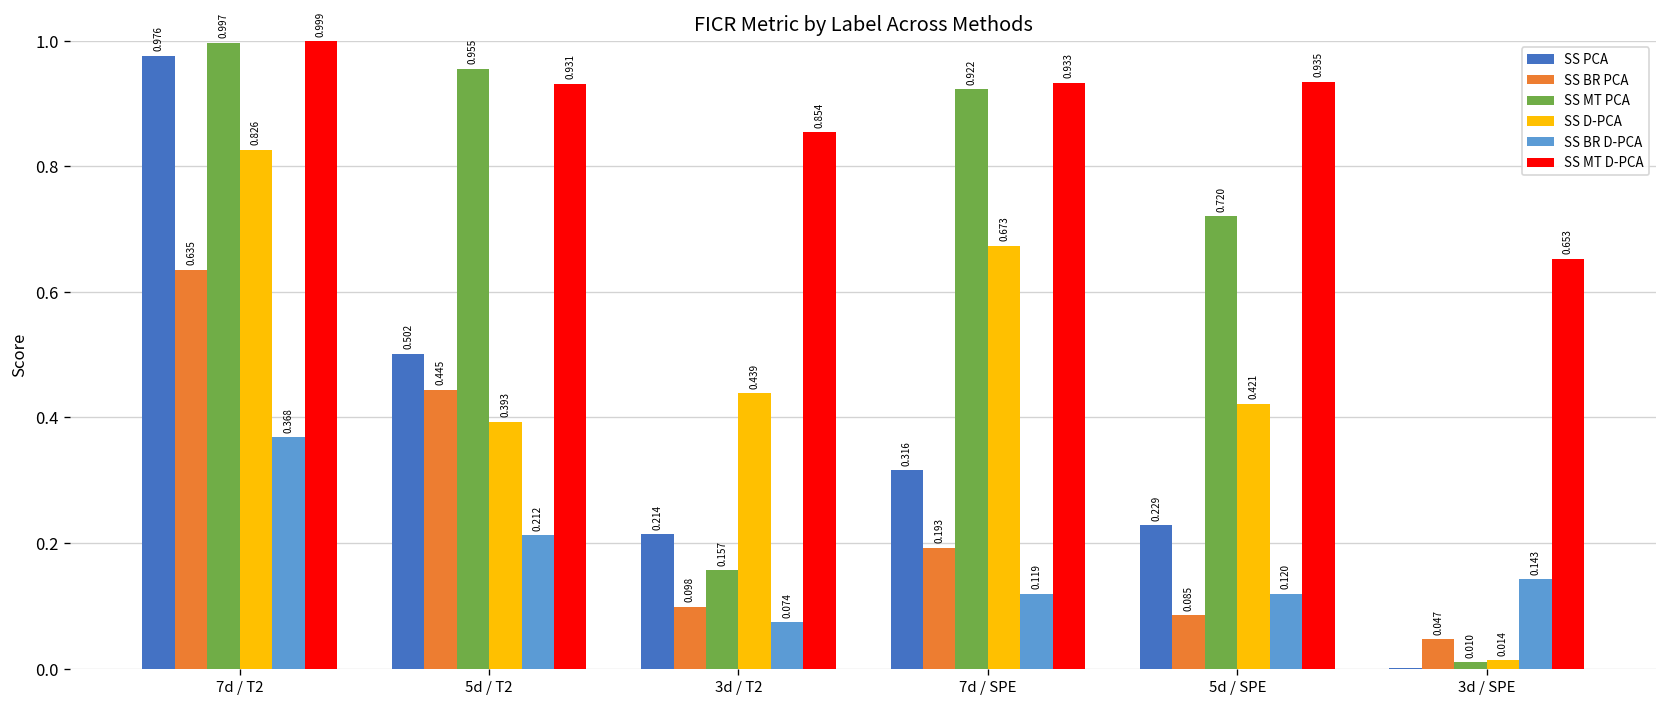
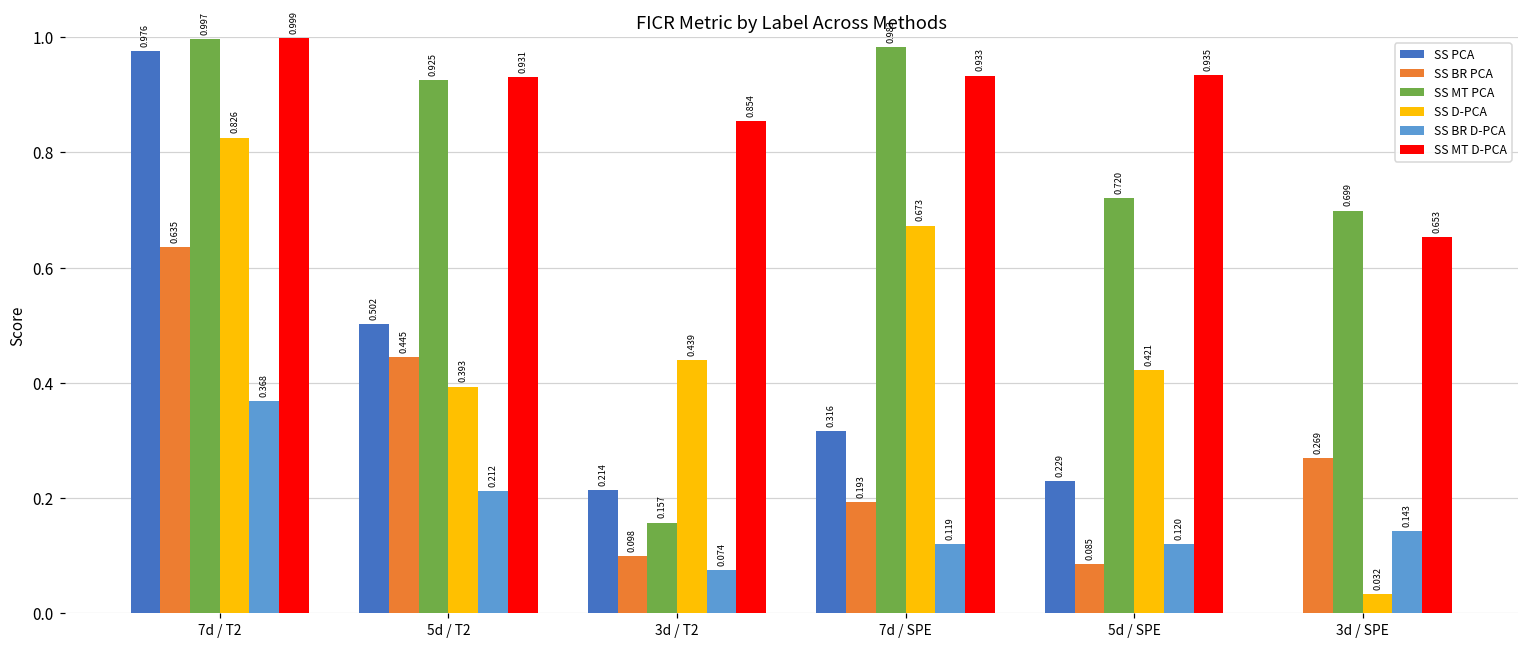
SS MT PCA, 5d / T2: 0.955 -> 0.925
SS MT PCA, 7d / SPE: 0.922 -> 0.983
SS BR PCA, 3d / SPE: 0.047 -> 0.269
SS MT PCA, 3d / SPE: 0.010 -> 0.699
SS D-PCA, 3d / SPE: 0.014 -> 0.032
